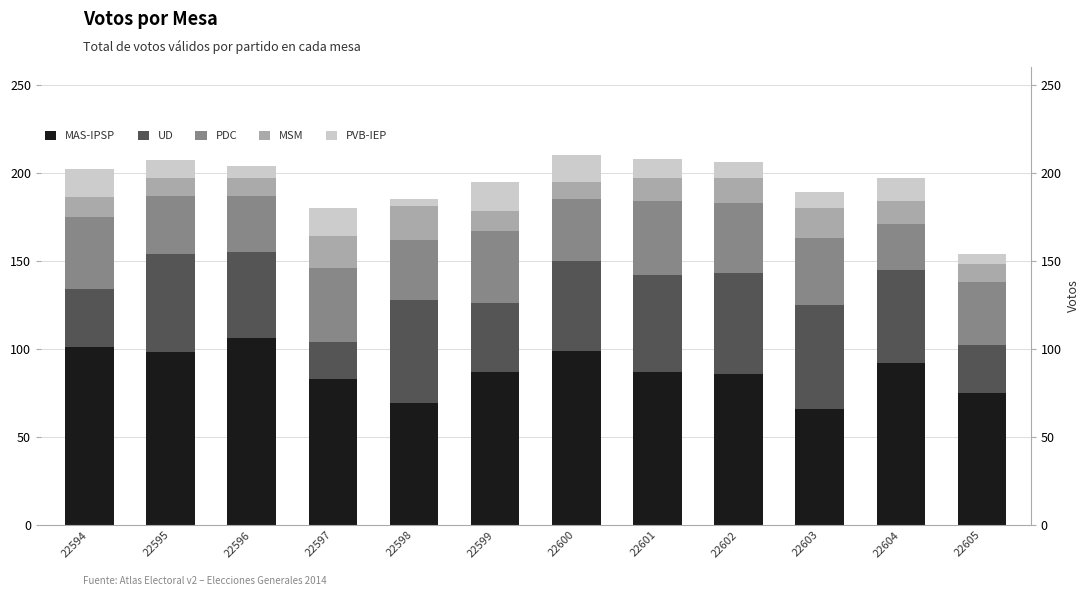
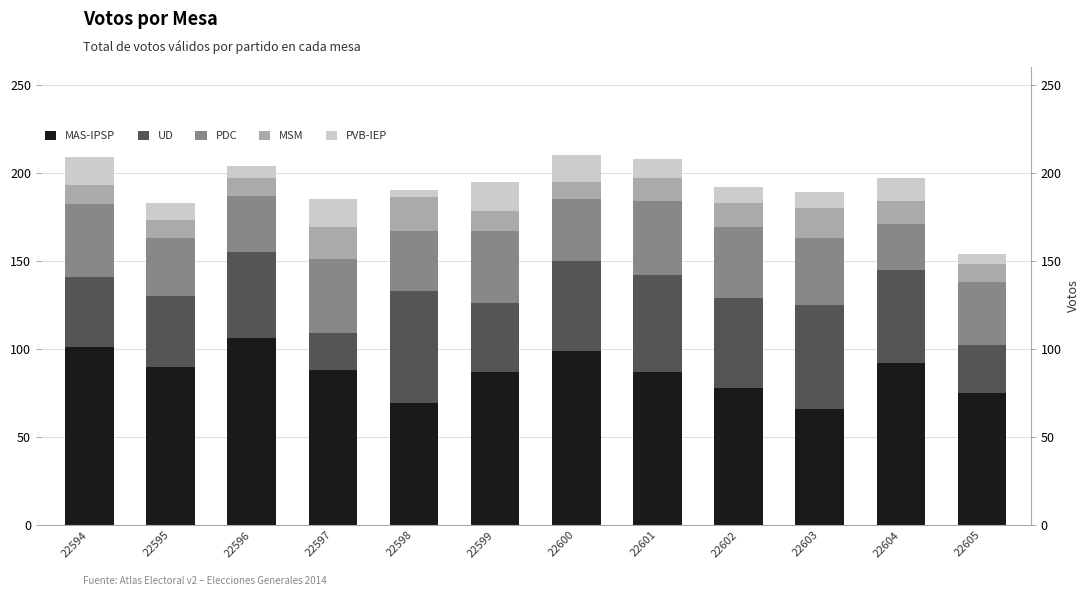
UD, 22594: 33 -> 40
MAS-IPSP, 22595: 98 -> 90
UD, 22595: 56 -> 40
MAS-IPSP, 22597: 83 -> 88
UD, 22598: 59 -> 64
MAS-IPSP, 22602: 86 -> 78
UD, 22602: 57 -> 51
